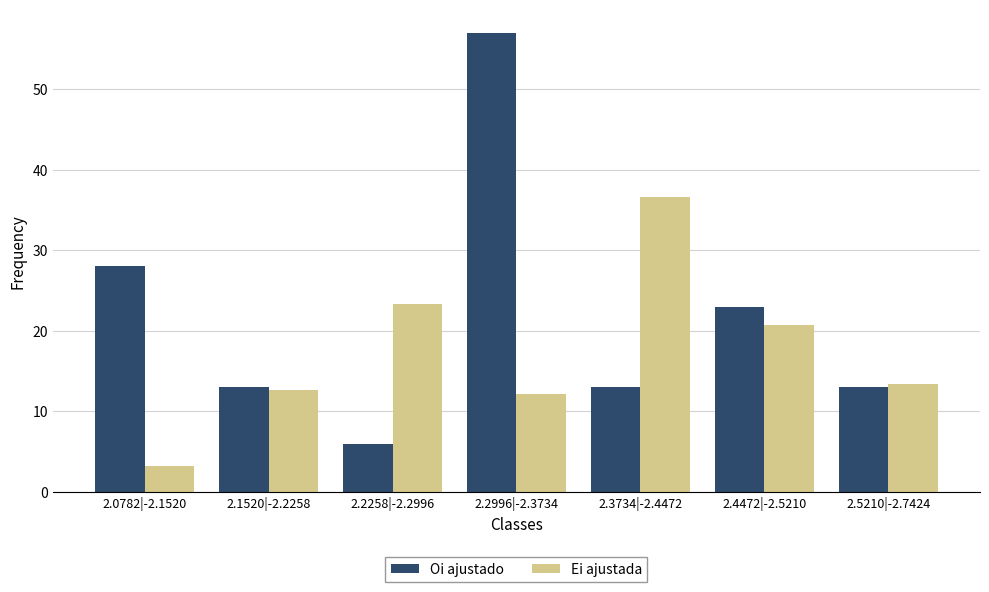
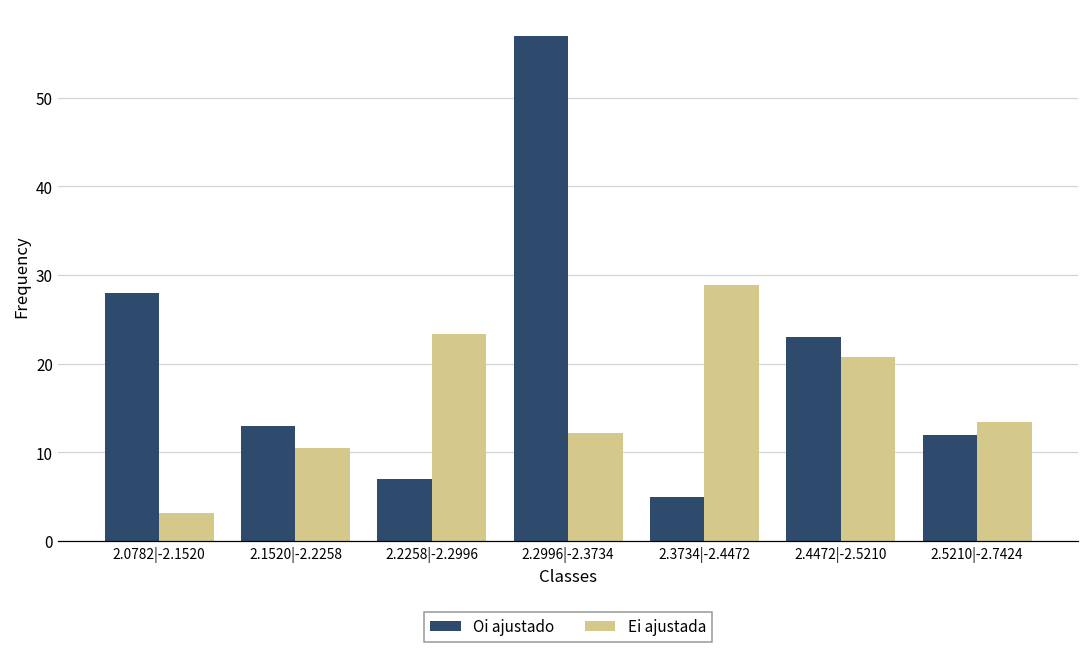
Ei ajustada, 2.1520|-2.2258: 13 -> 10
Oi ajustado, 2.2258|-2.2996: 6 -> 7
Oi ajustado, 2.3734|-2.4472: 13 -> 5
Ei ajustada, 2.3734|-2.4472: 37 -> 29
Oi ajustado, 2.5210|-2.7424: 13 -> 12
